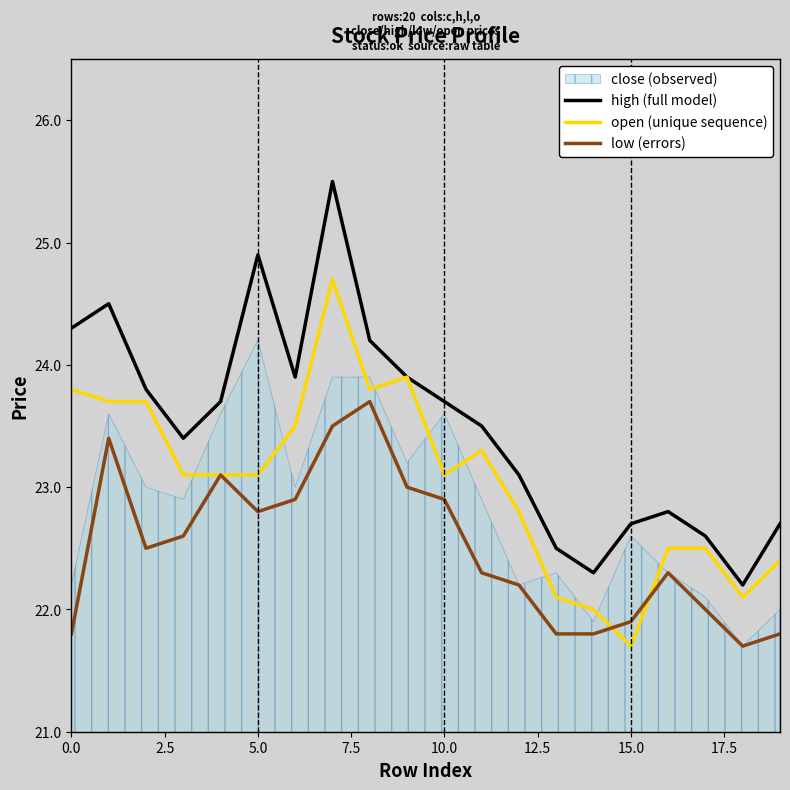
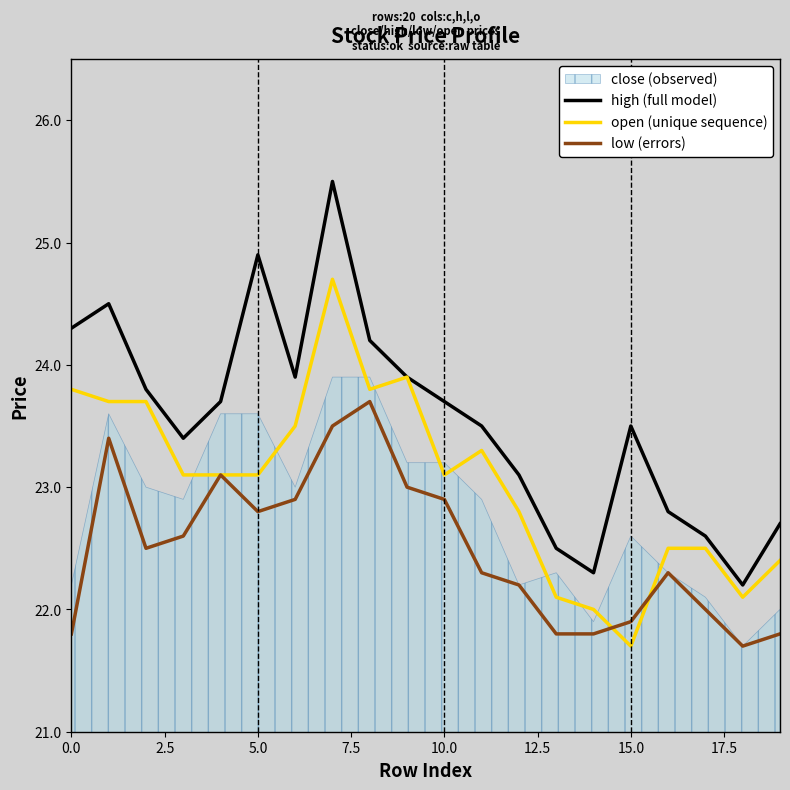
close (observed), 5.0: 24.2 -> 23.6
close (observed), 10.0: 23.6 -> 23.2
high (full model), 15.0: 22.7 -> 23.5
